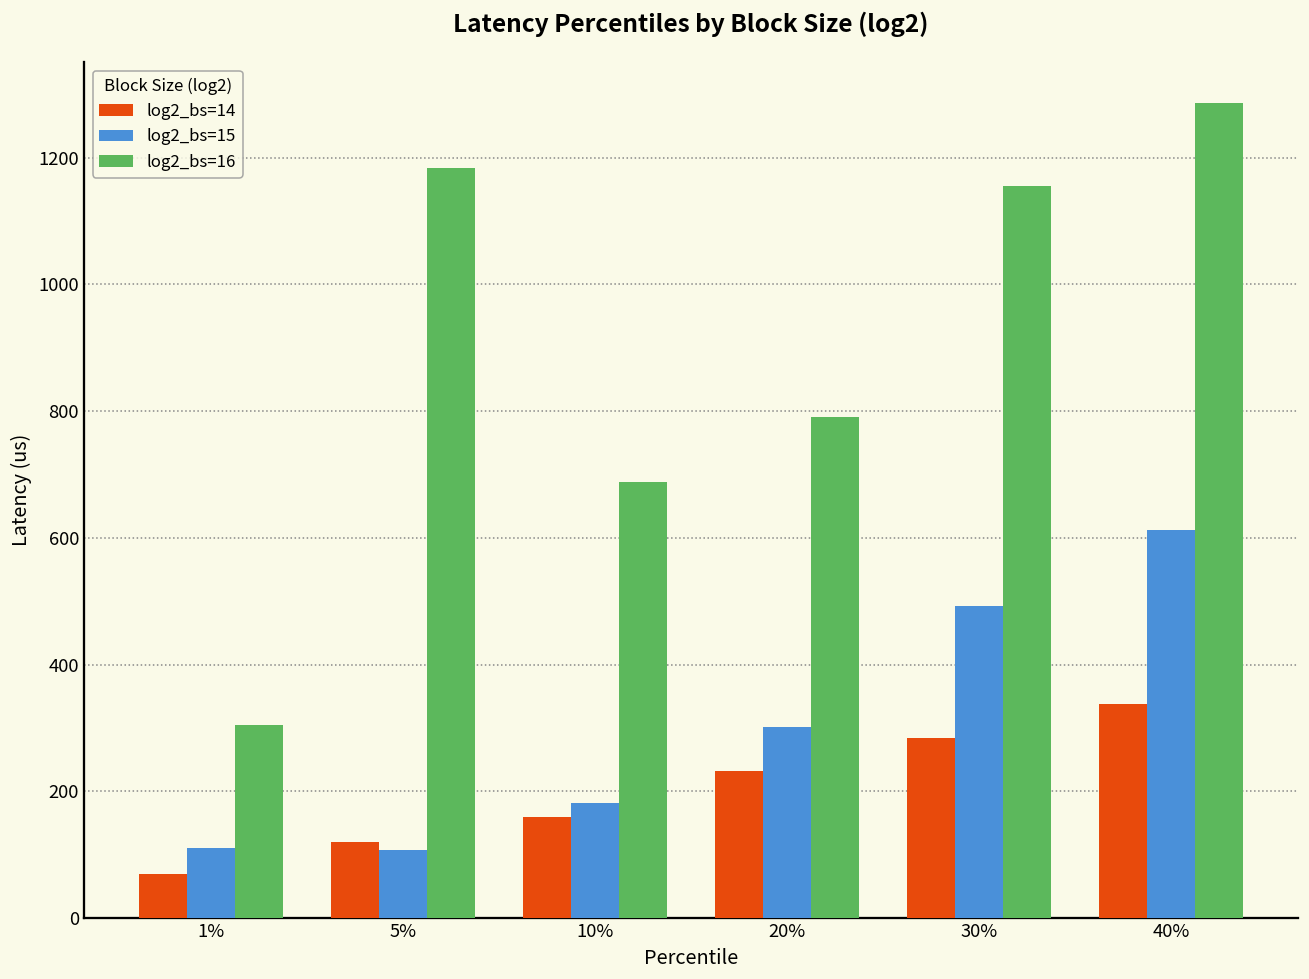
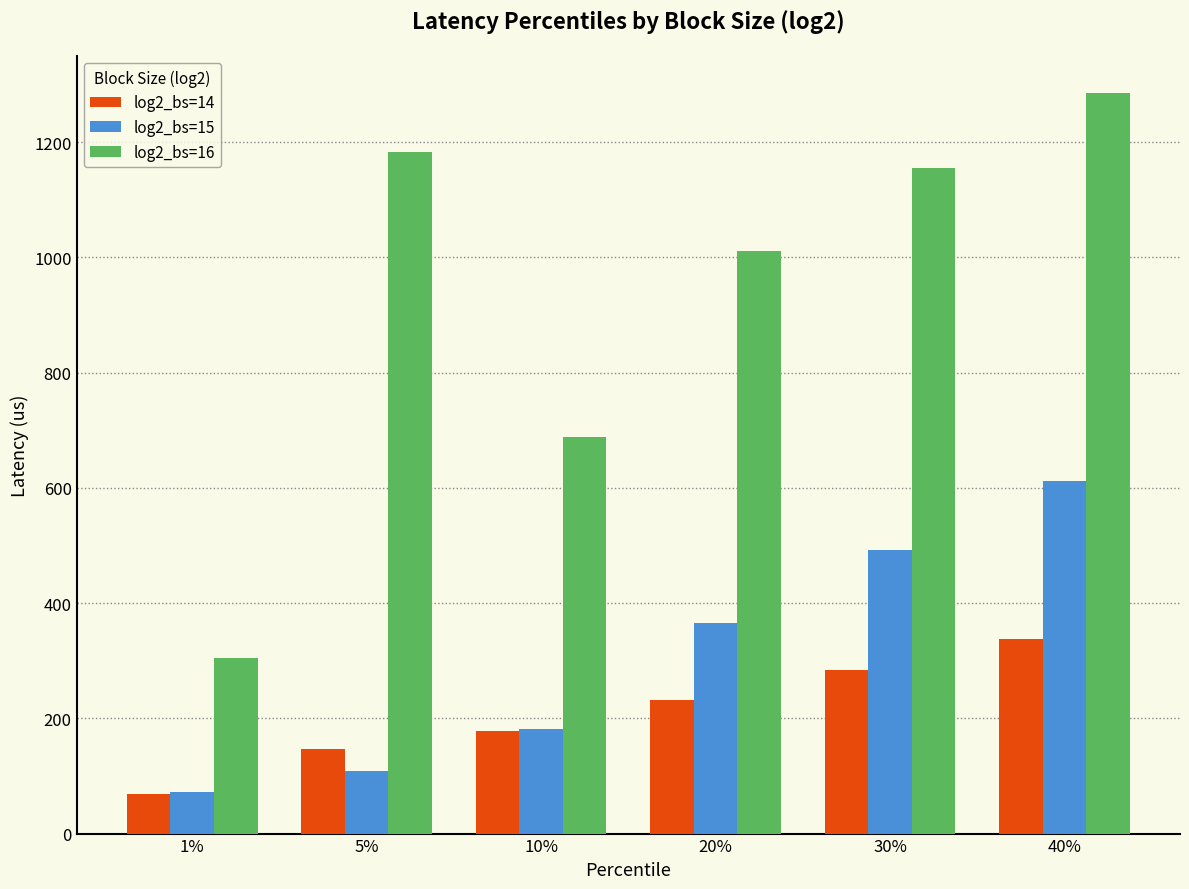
log2_bs=15, 1%: 110 -> 70
log2_bs=14, 5%: 120 -> 150
log2_bs=14, 10%: 160 -> 180
log2_bs=15, 20%: 300 -> 370
log2_bs=16, 20%: 790 -> 1010
